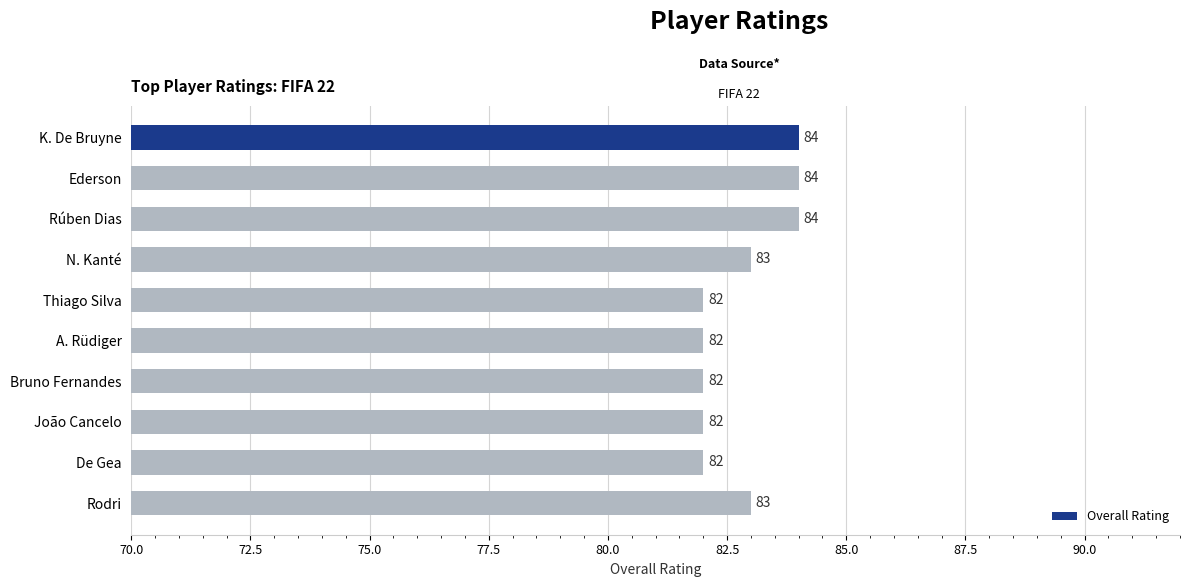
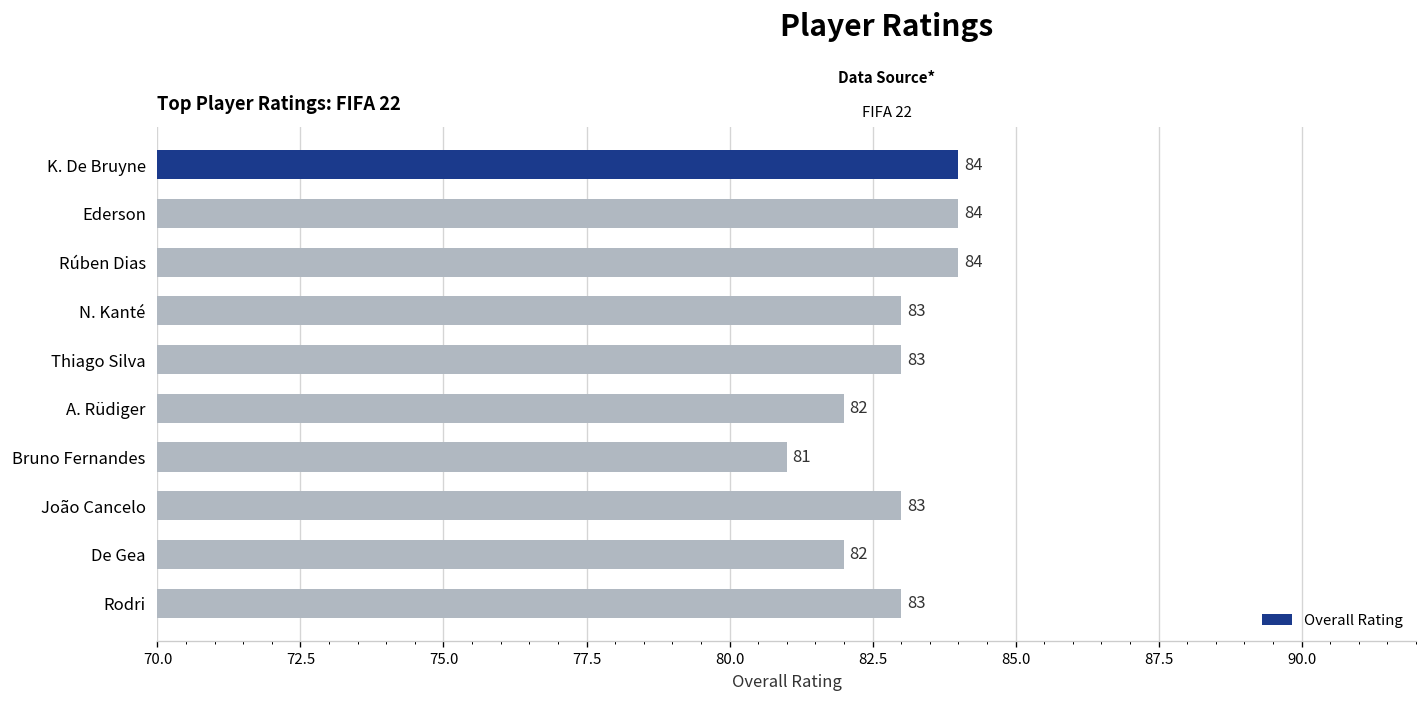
Thiago Silva: 82 -> 83
Bruno Fernandes: 82 -> 81
João Cancelo: 82 -> 83
